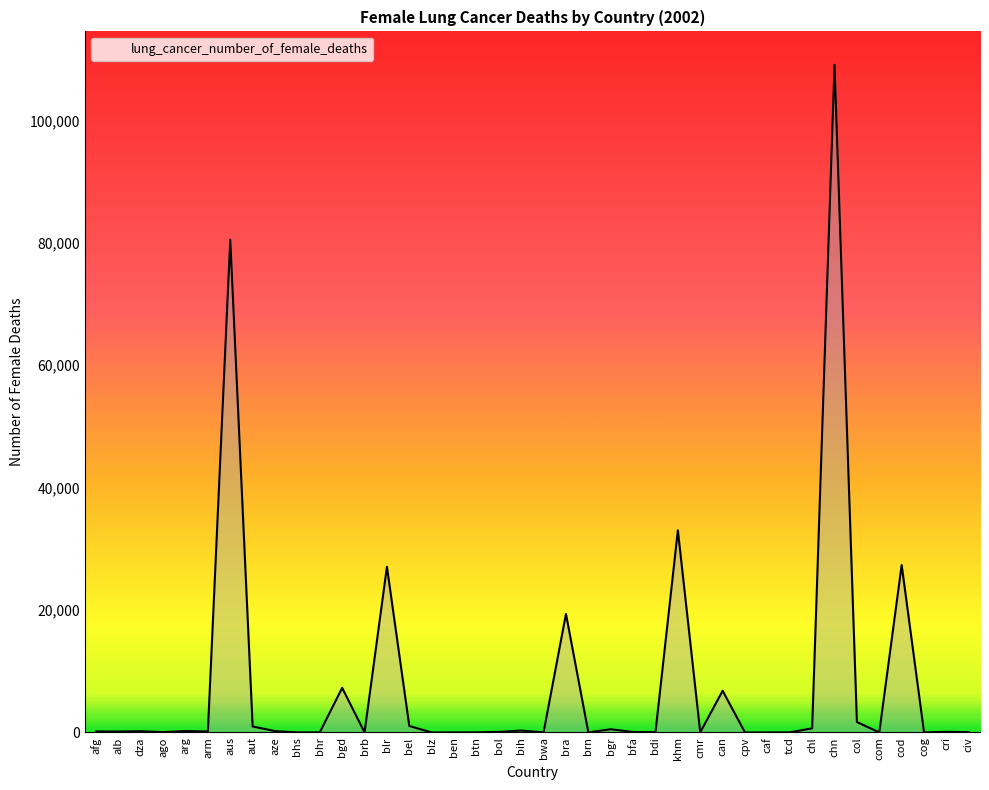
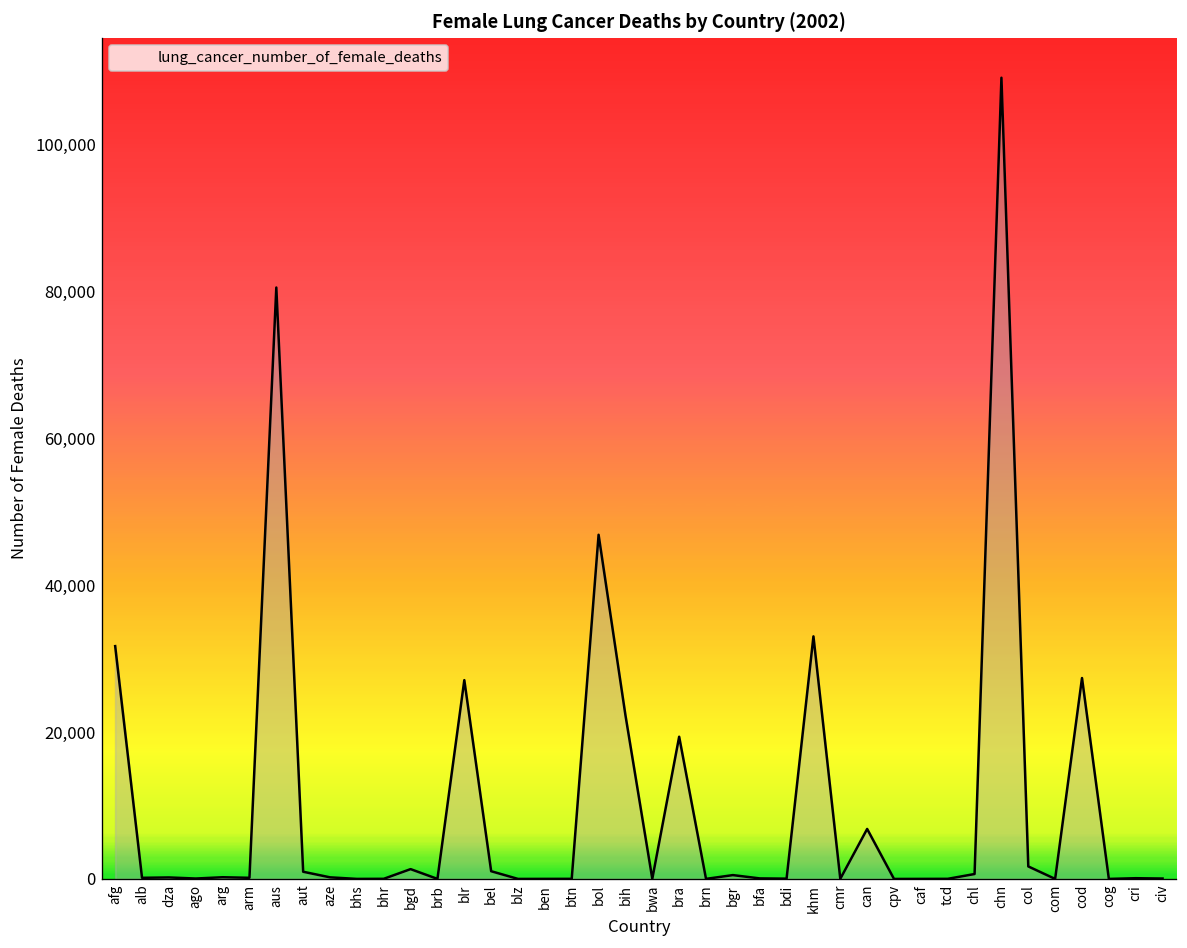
afg: 0 -> 32,000
bgd: 7,000 -> 1,000
bol: 0 -> 47,000
bih: 0 -> 22,000
